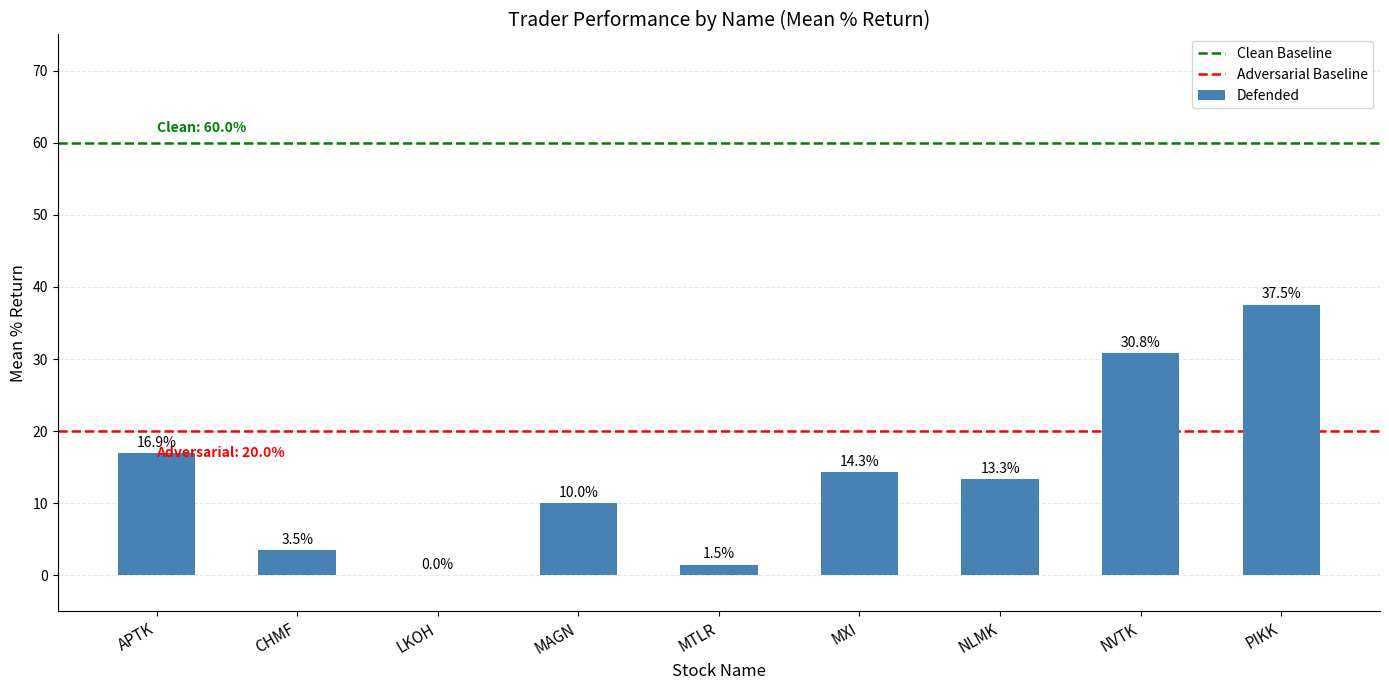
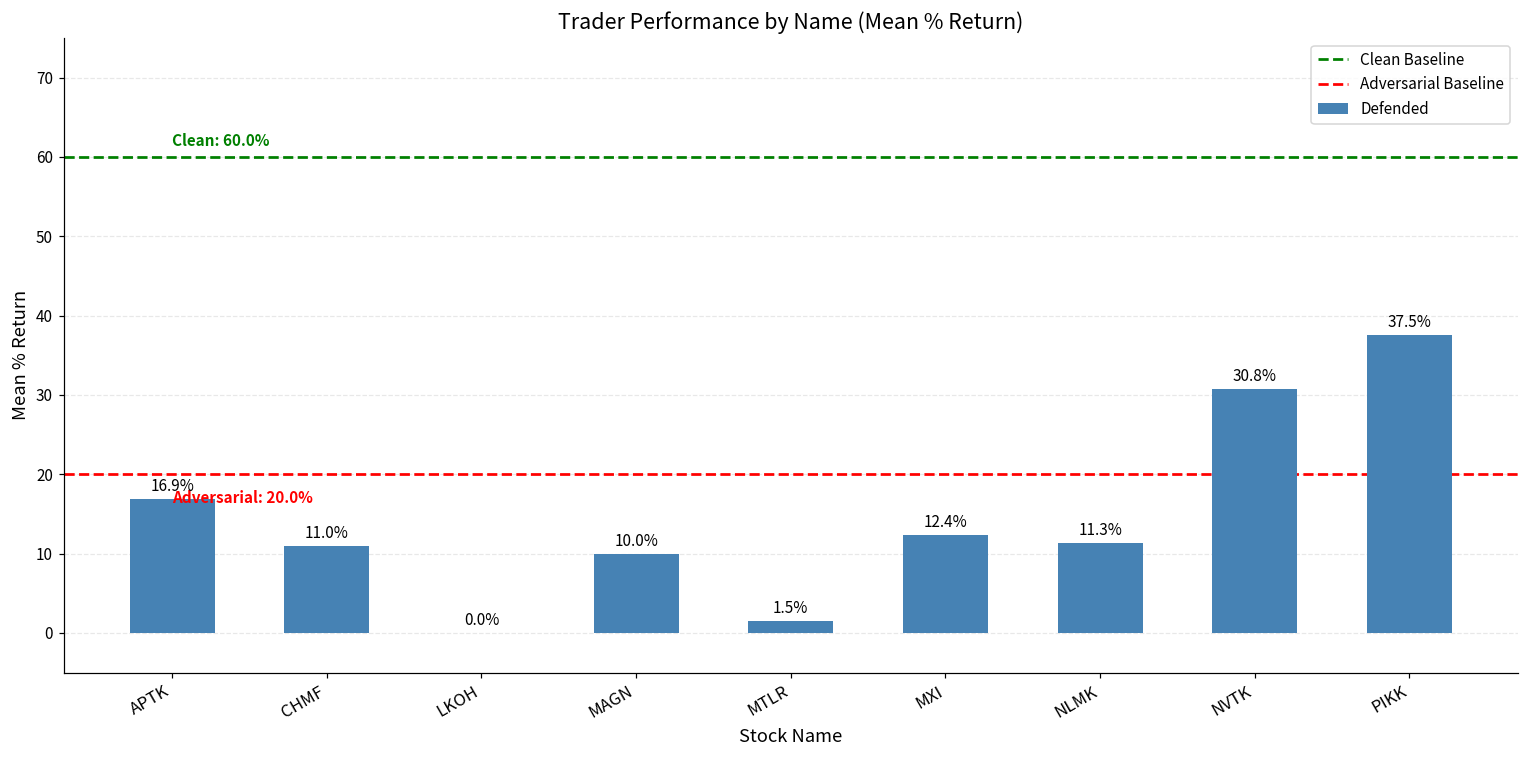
CHMF: 3.5% -> 11.0%
MXI: 14.3% -> 12.4%
NLMK: 13.3% -> 11.3%
